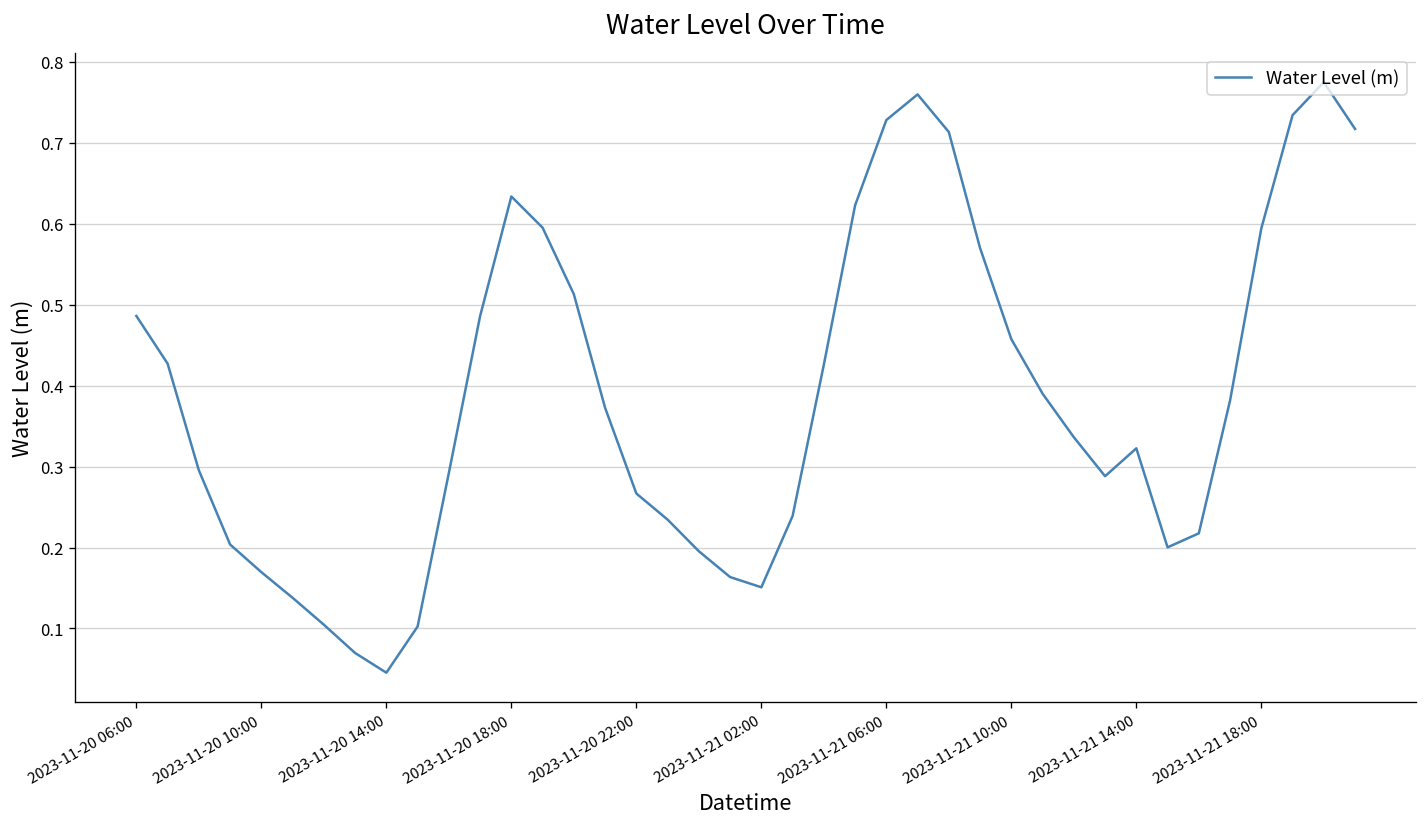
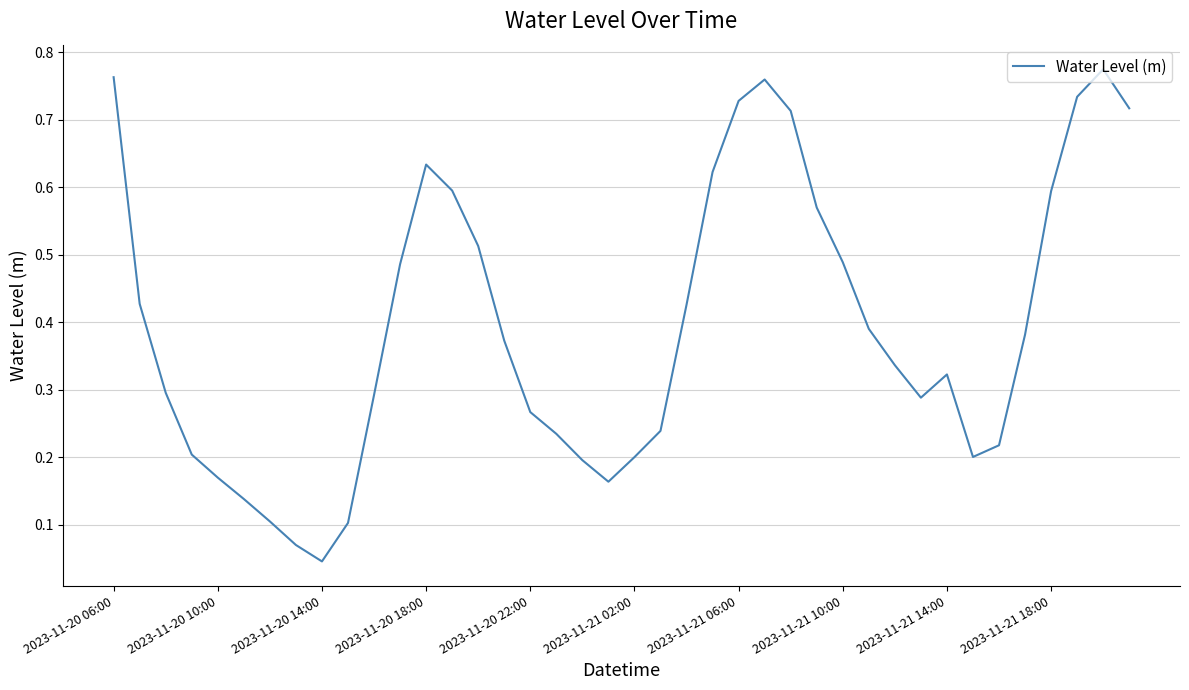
2023-11-20 06:00: 0.49 -> 0.76
2023-11-21 02:00: 0.15 -> 0.20
2023-11-21 10:00: 0.46 -> 0.49
